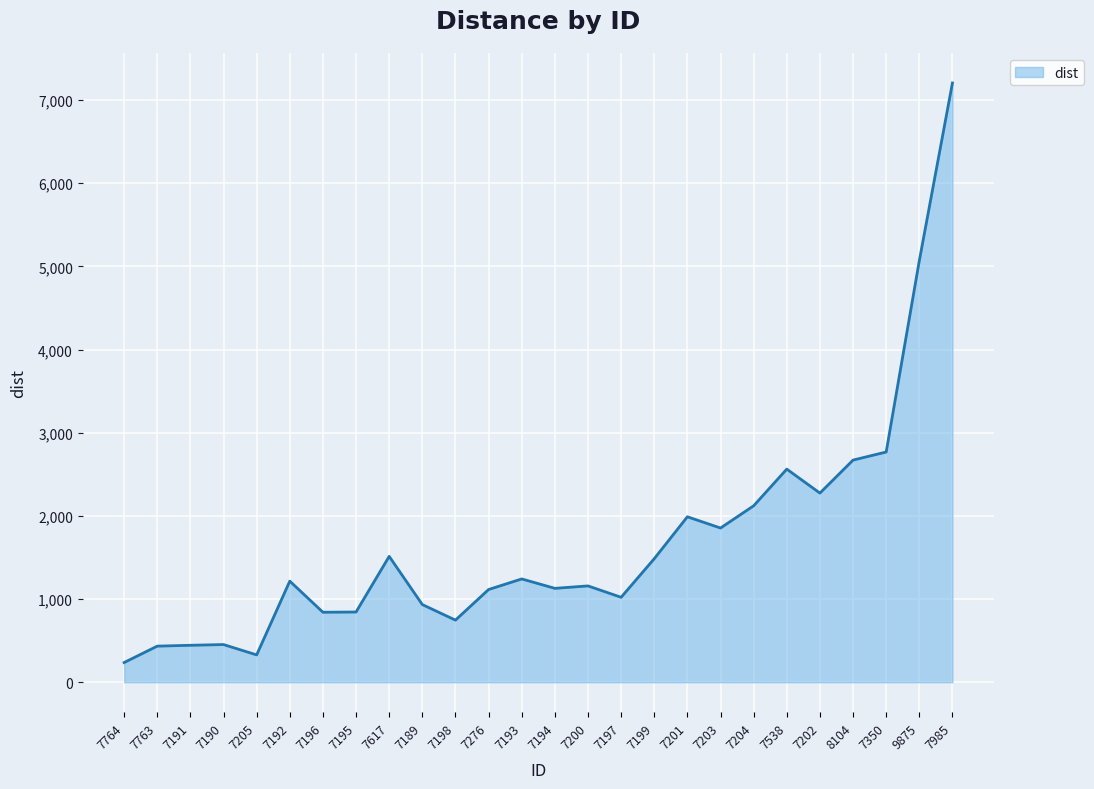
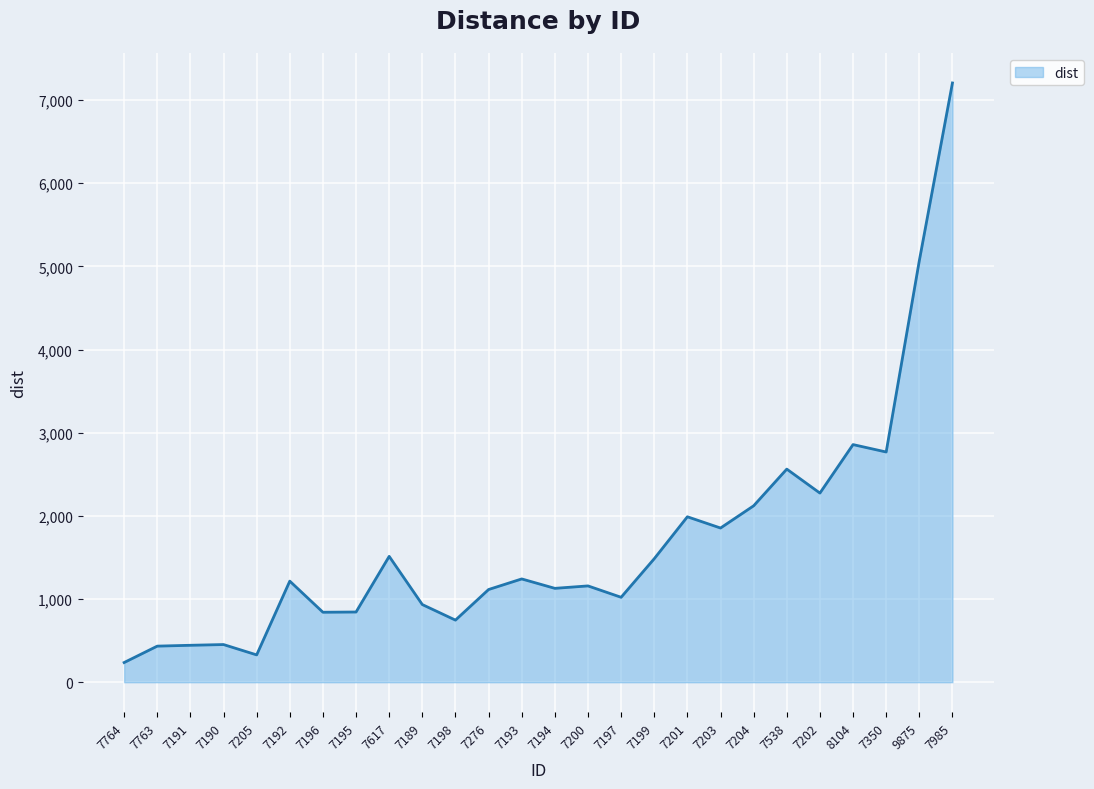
8104: 2,700 -> 2,900
